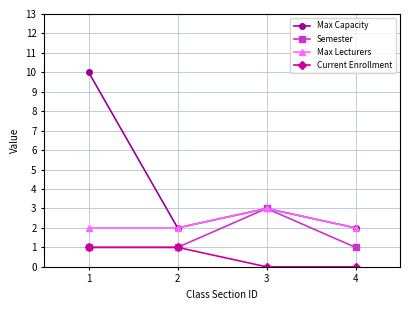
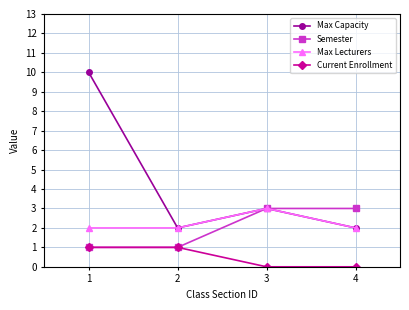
Semester, 4: 1 -> 3
